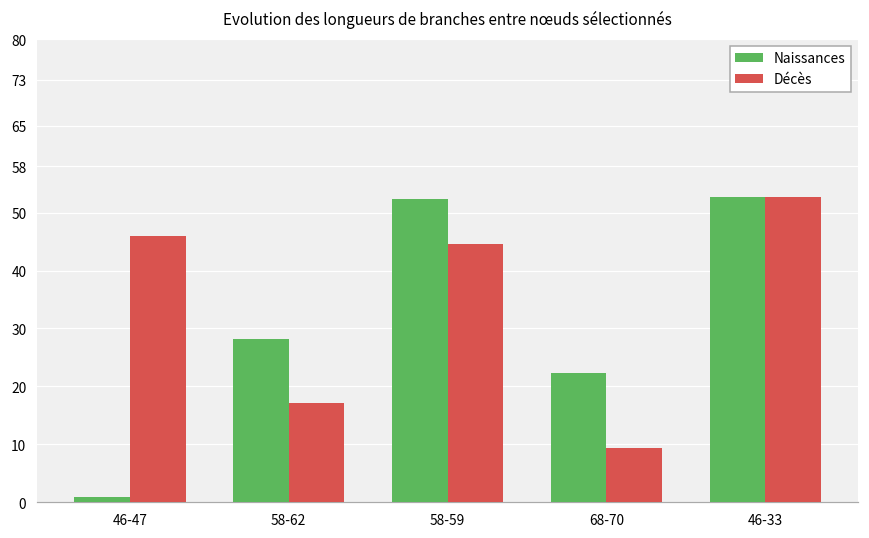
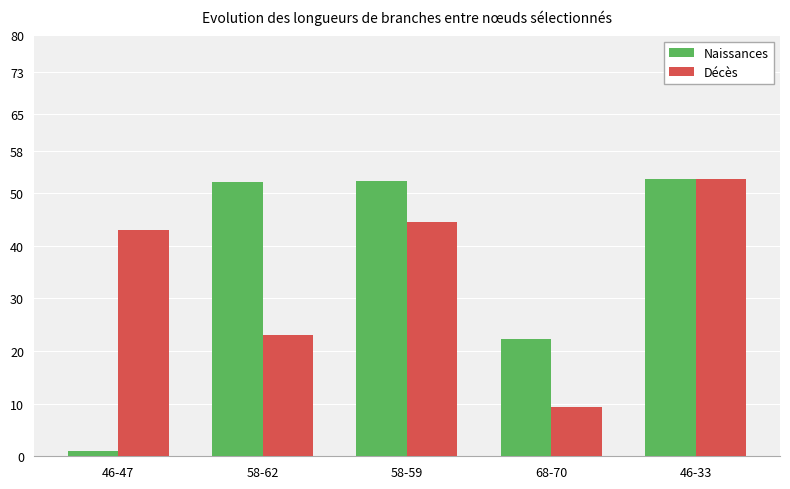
Décès, 46-47: 46 -> 43
Naissances, 58-62: 28 -> 52
Décès, 58-62: 17 -> 23
